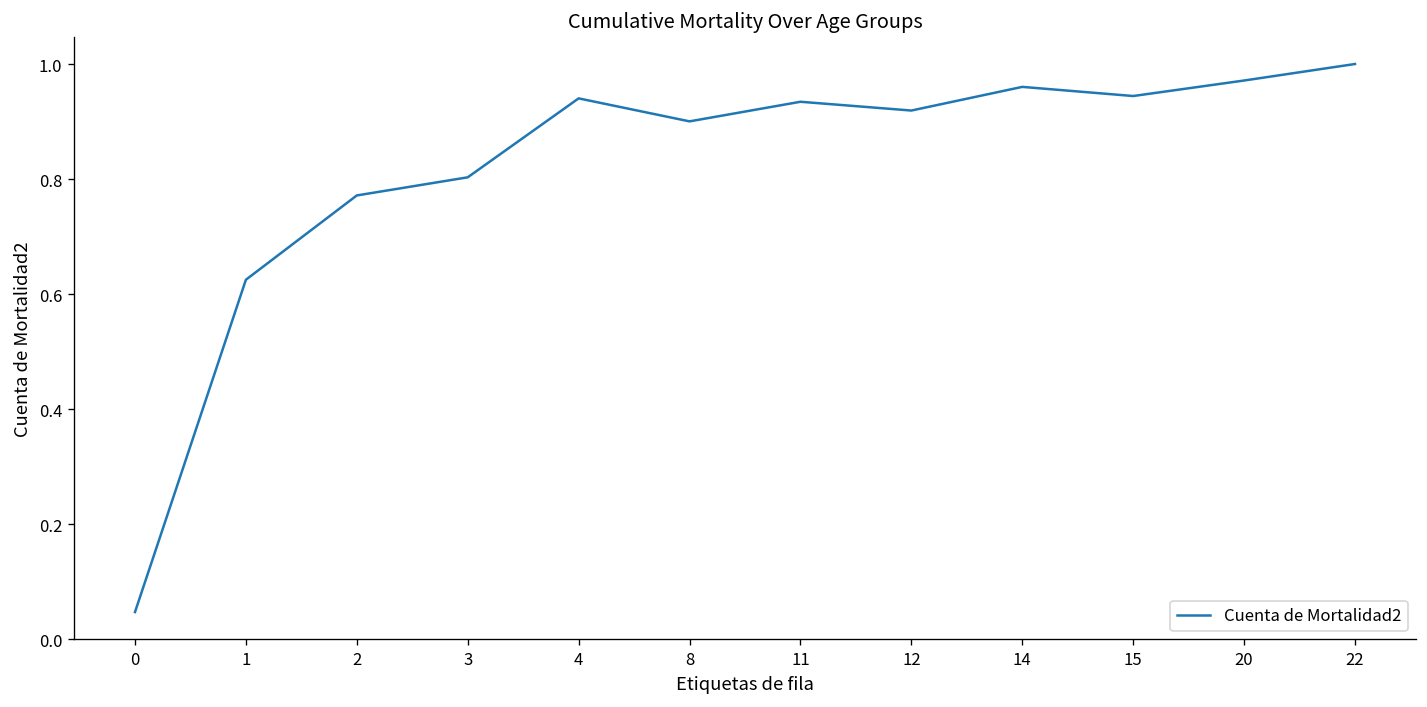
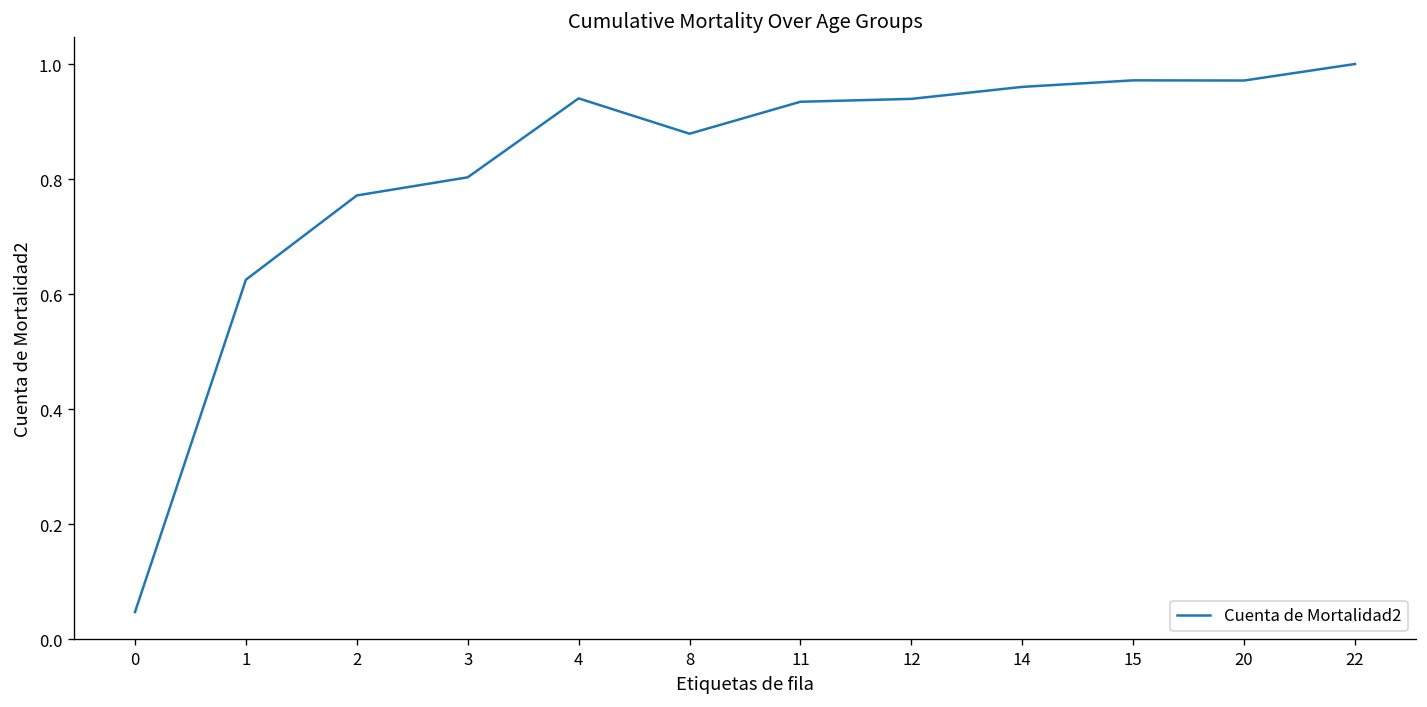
8: 0.90 -> 0.88
12: 0.92 -> 0.94
15: 0.94 -> 0.97
